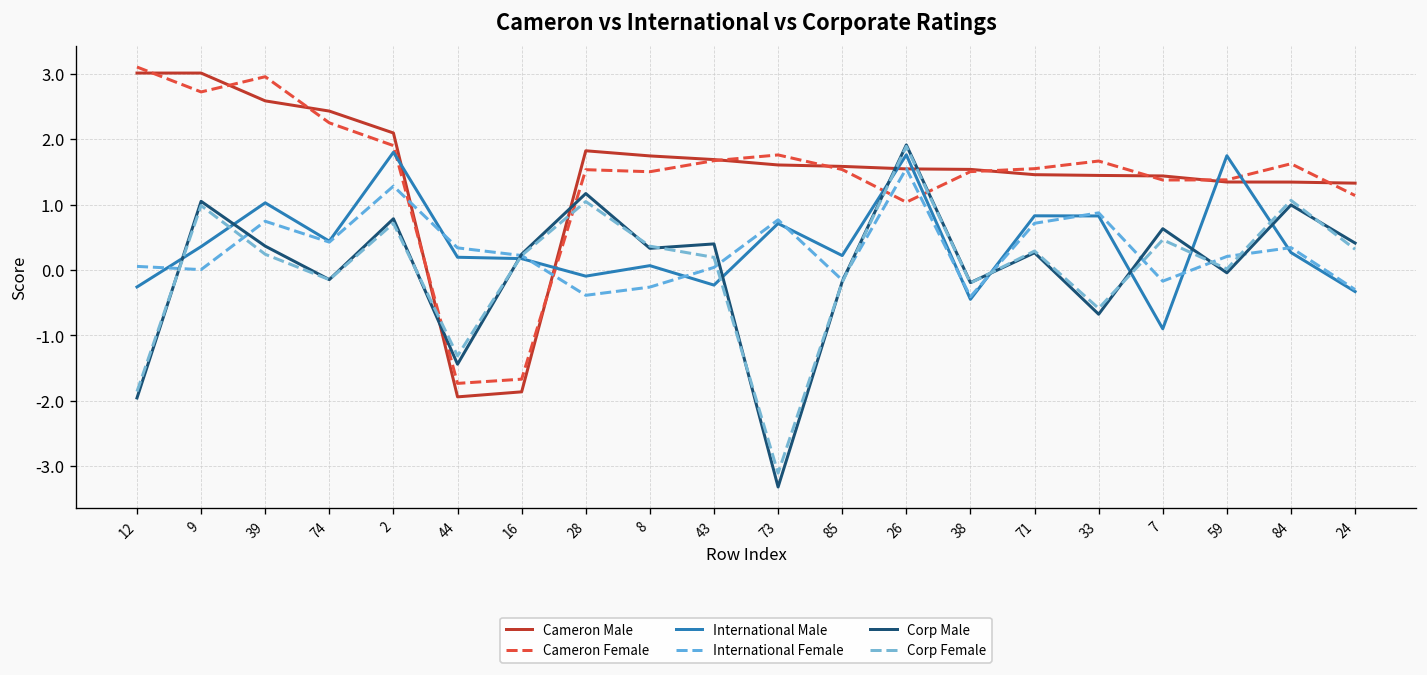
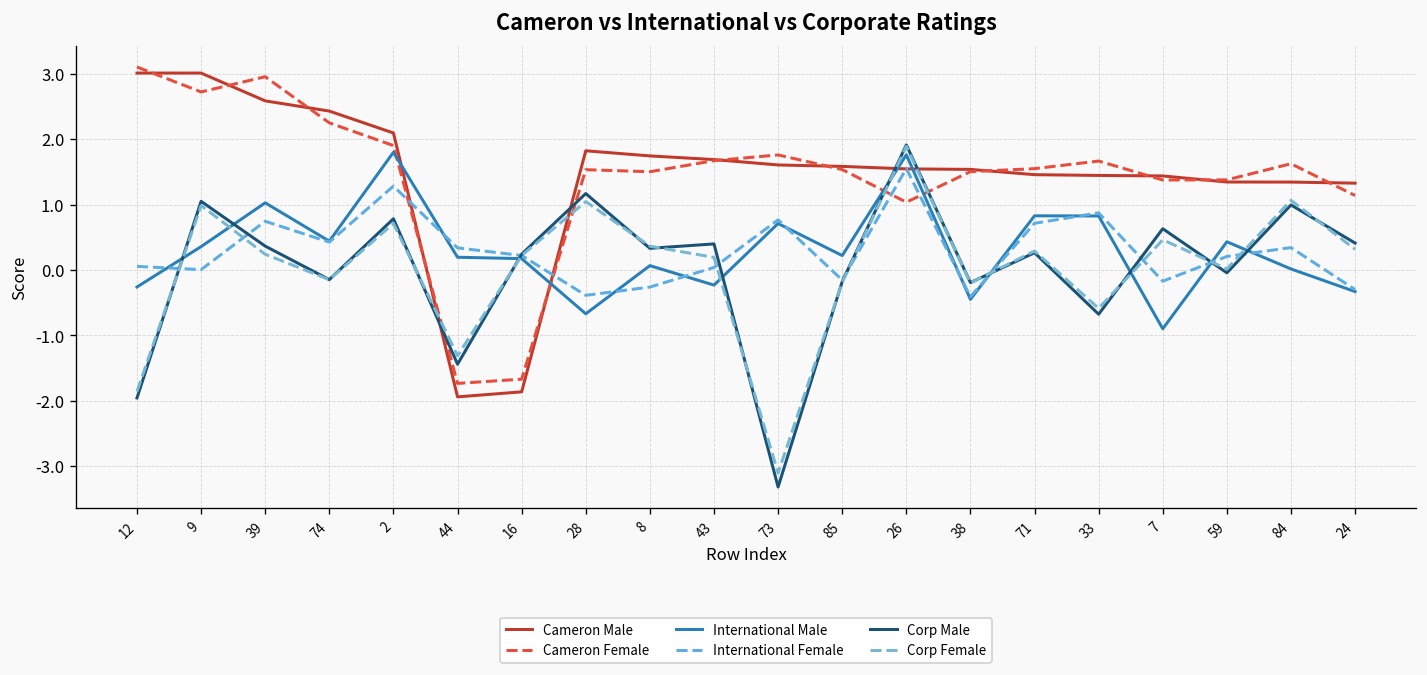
International Male, 28: -0.1 -> -0.7
International Male, 59: 1.7 -> 0.4
International Male, 84: 0.3 -> 0.0
